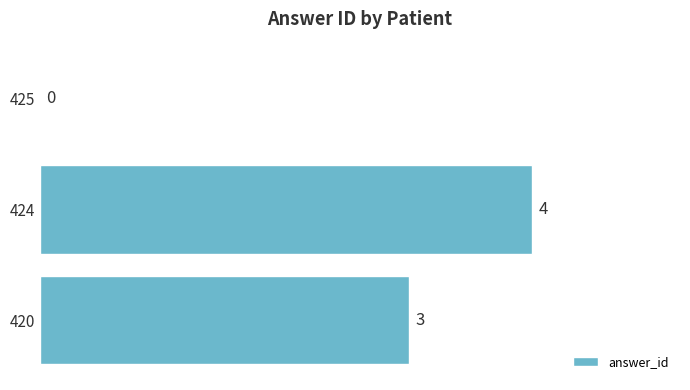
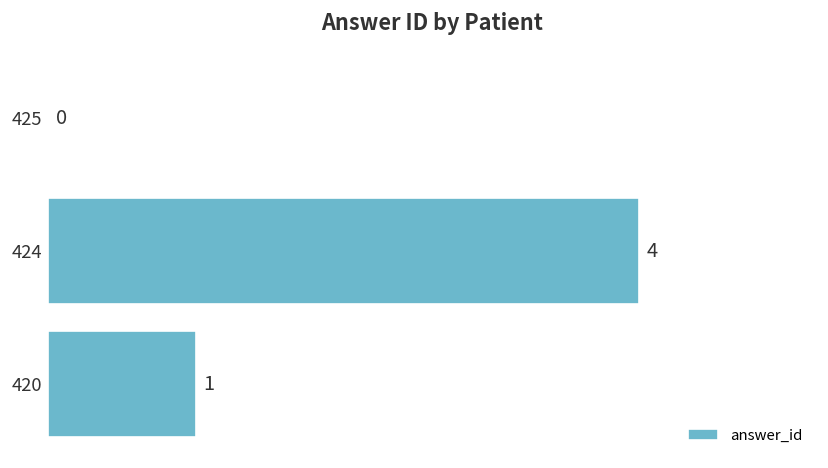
420: 3 -> 1
